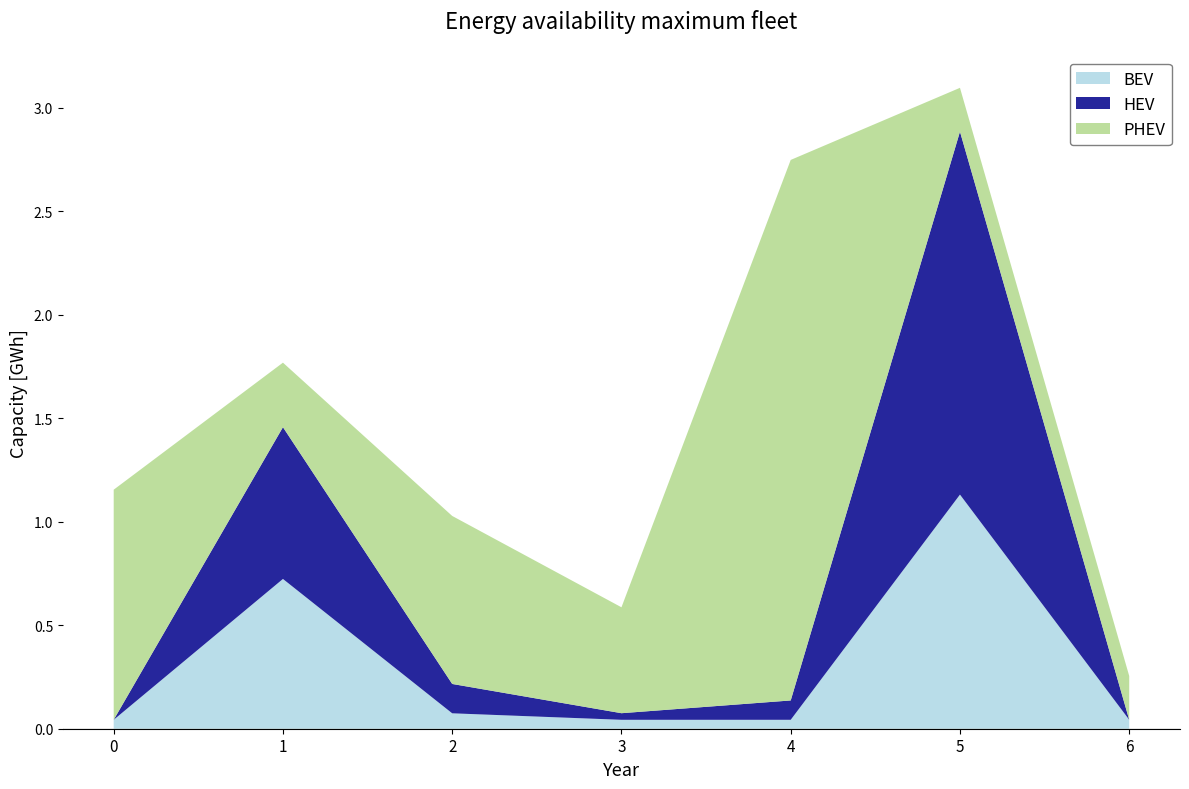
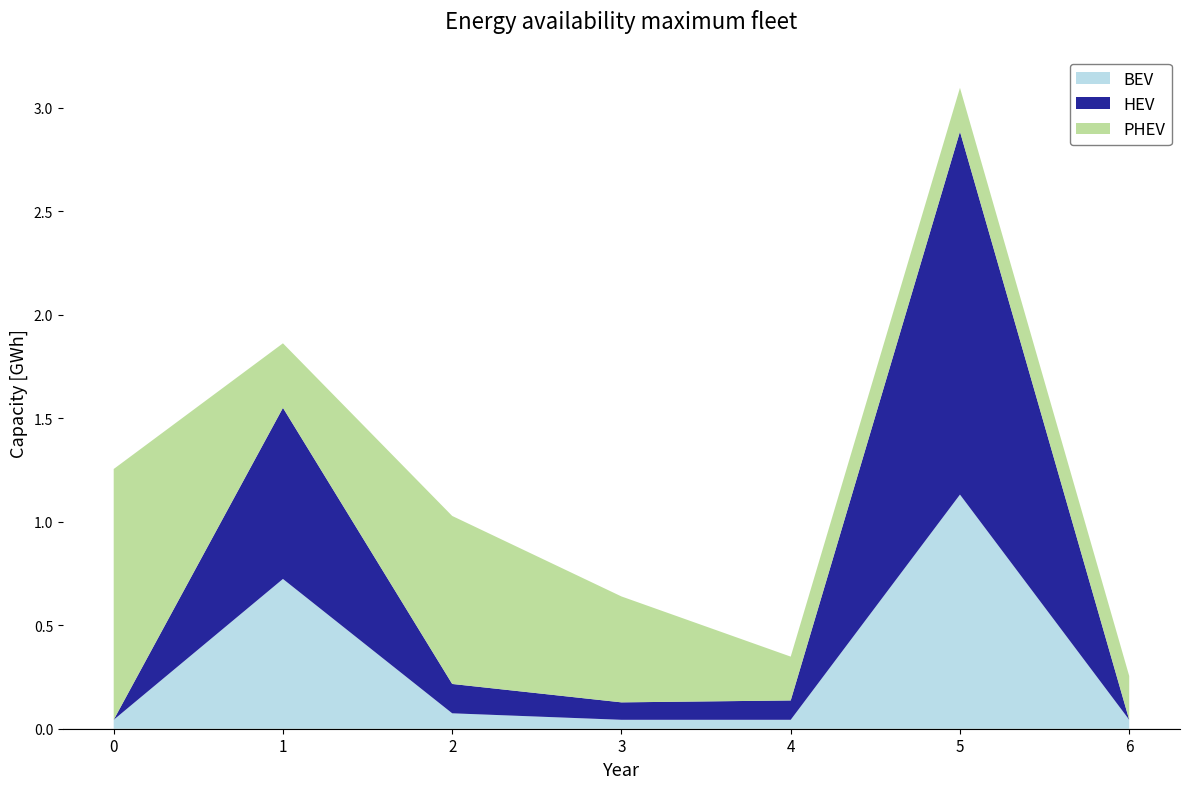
PHEV, 0: 1.11 -> 1.21
HEV, 1: 0.73 -> 0.83
HEV, 3: 0.03 -> 0.08
PHEV, 4: 2.61 -> 0.21
